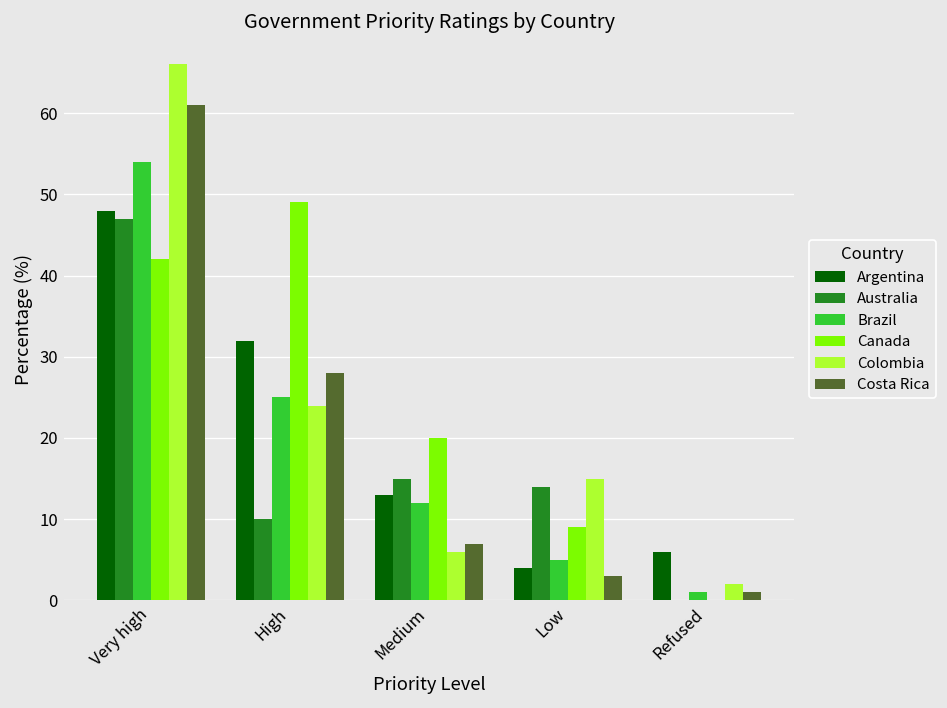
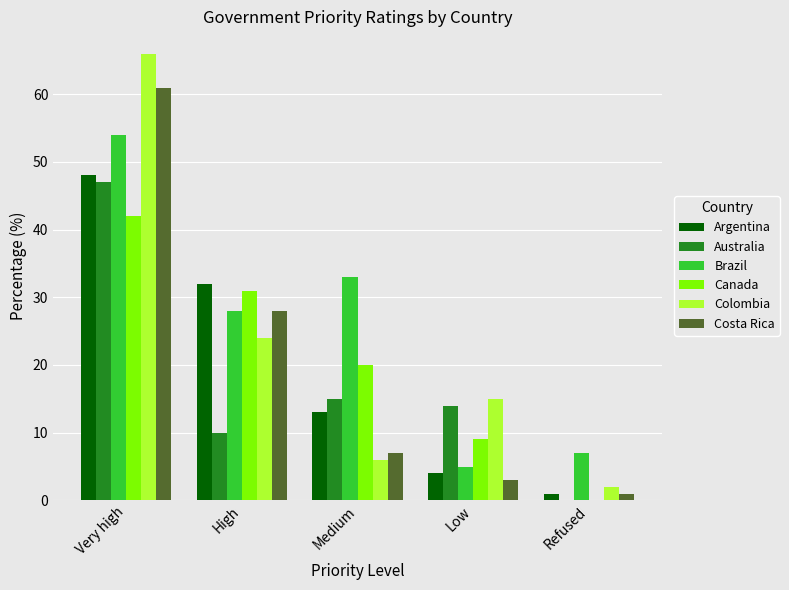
Brazil, High: 25 -> 28
Canada, High: 49 -> 31
Brazil, Medium: 12 -> 33
Argentina, Refused: 6 -> 1
Brazil, Refused: 1 -> 7
